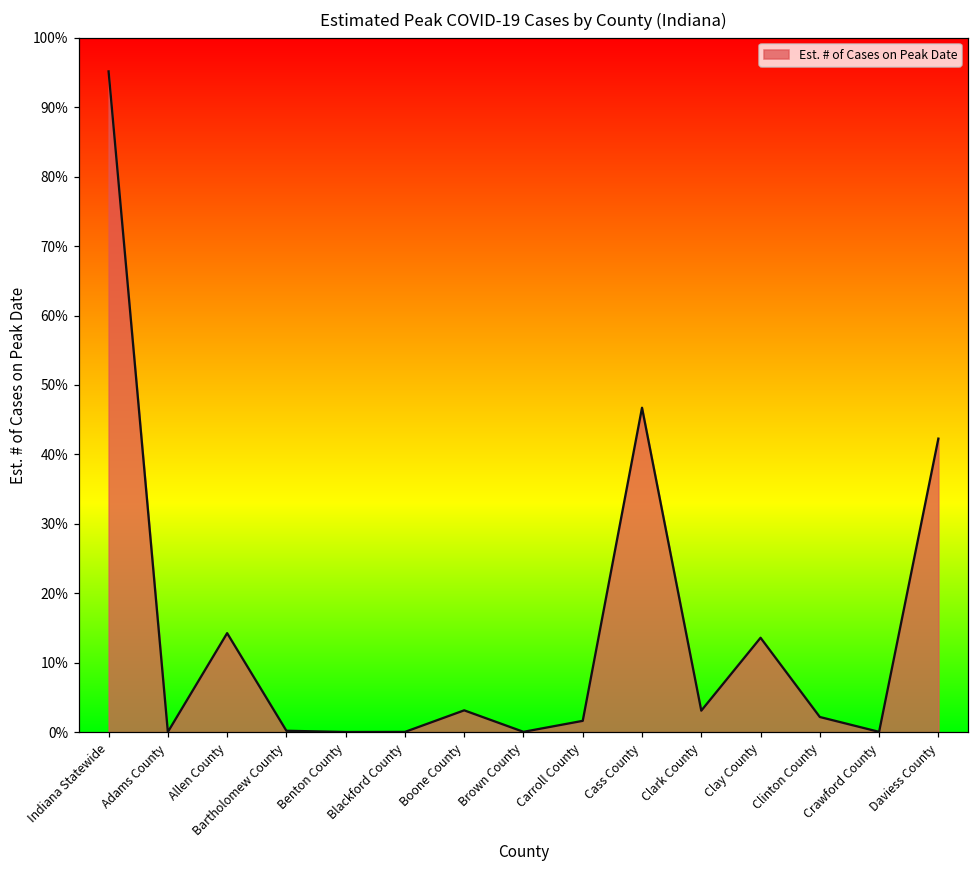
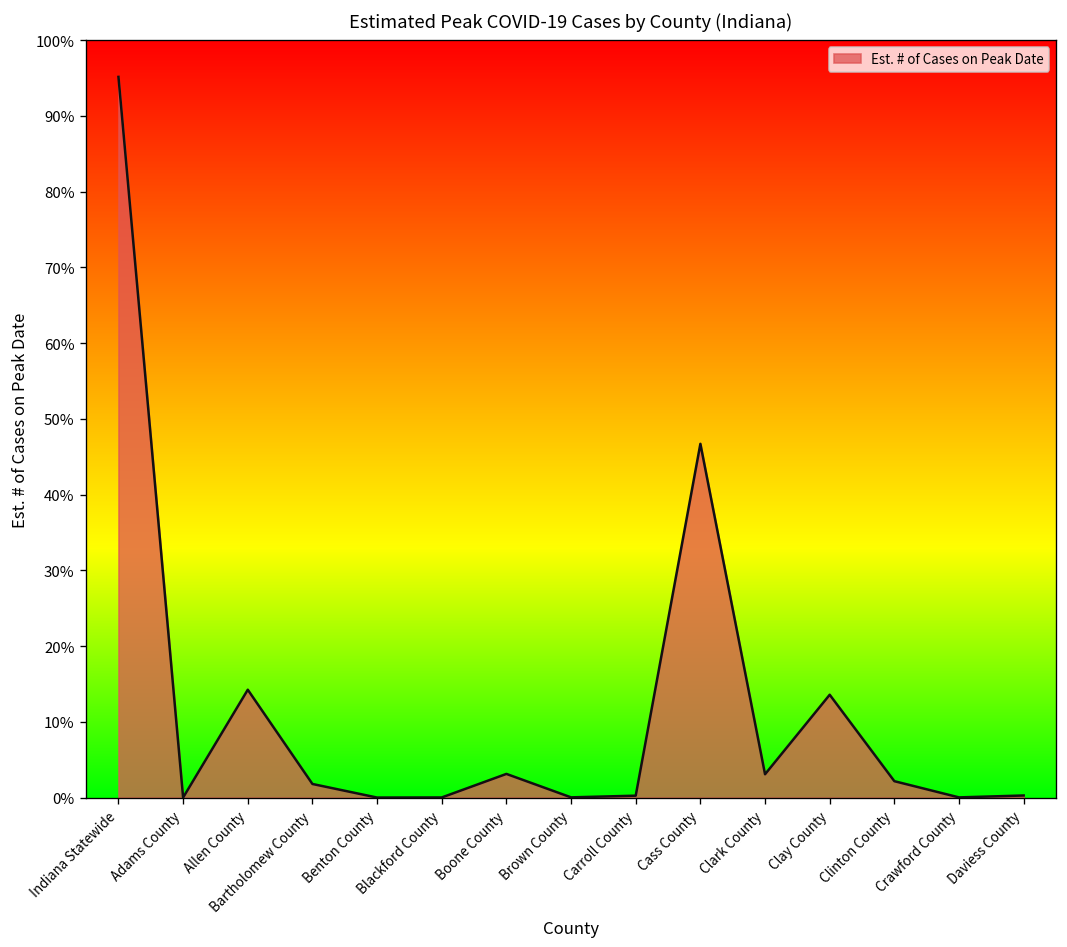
Bartholomew County: 0% -> 2%
Carroll County: 2% -> 0%
Daviess County: 42% -> 0%
